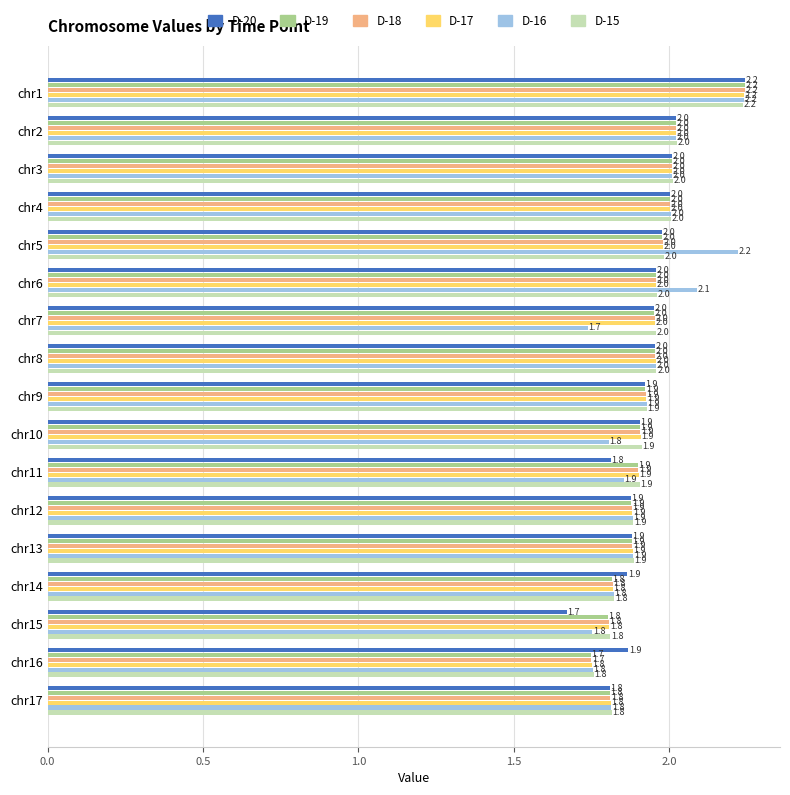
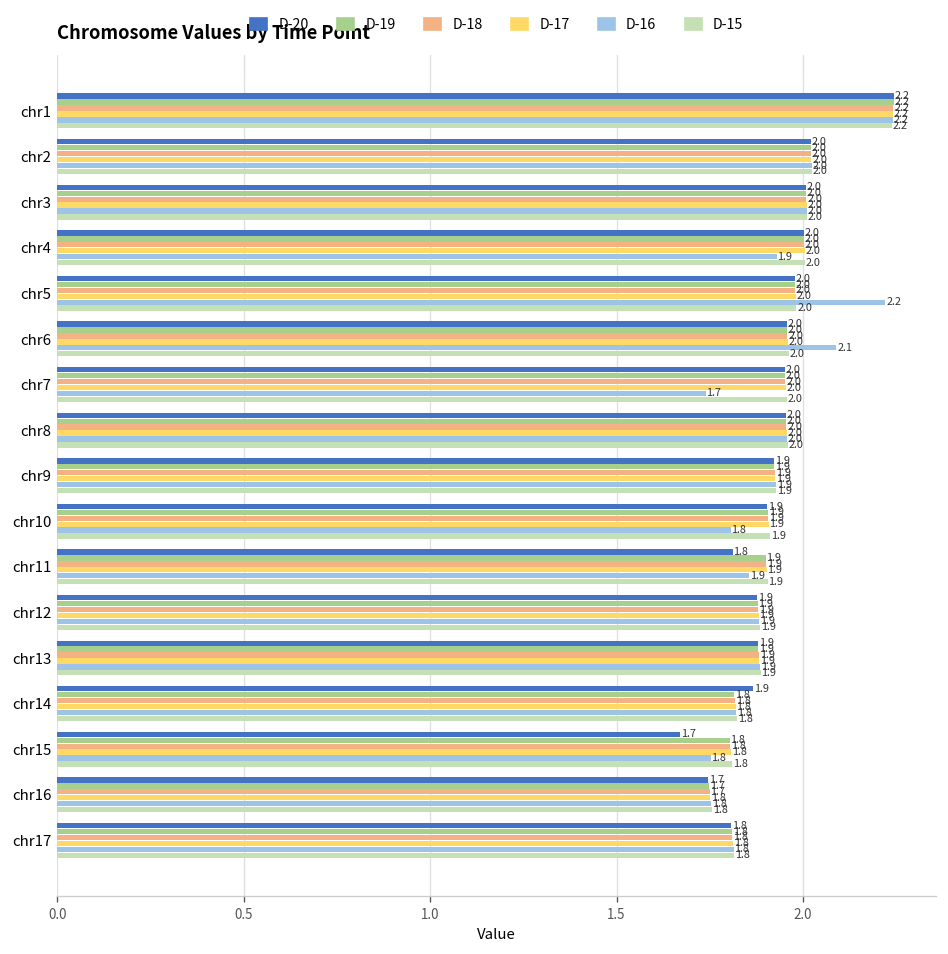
D-16, chr4: 2.0 -> 1.9
D-20, chr16: 1.9 -> 1.7
